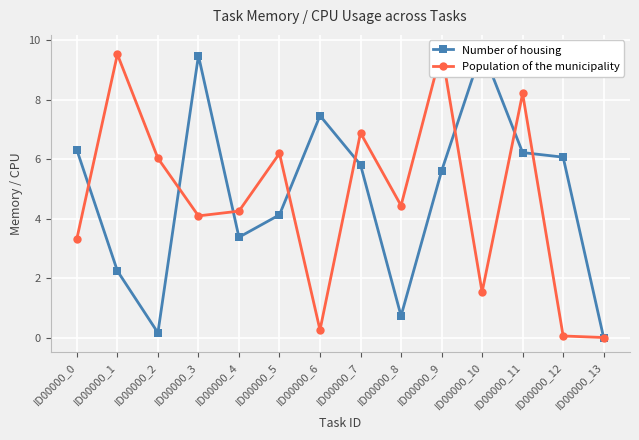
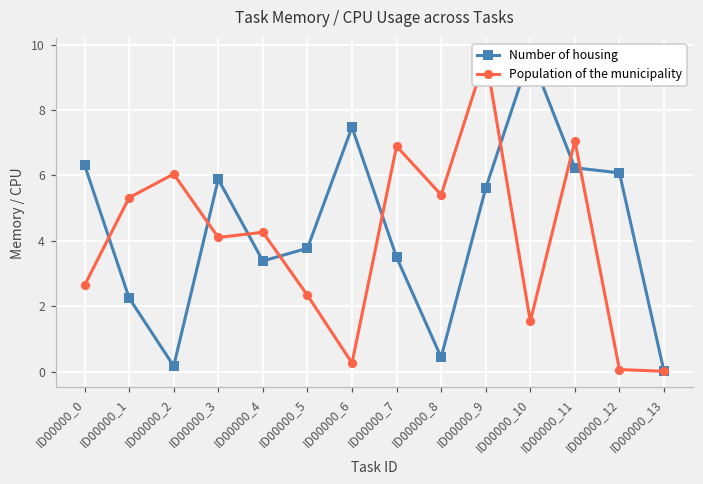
Population of the municipality, ID00000_0: 3.3 -> 2.6
Population of the municipality, ID00000_1: 9.5 -> 5.3
Number of housing, ID00000_3: 9.5 -> 5.9
Number of housing, ID00000_5: 4.1 -> 3.8
Population of the municipality, ID00000_5: 6.2 -> 2.3
Number of housing, ID00000_7: 5.8 -> 3.5
Number of housing, ID00000_8: 0.7 -> 0.4
Population of the municipality, ID00000_8: 4.4 -> 5.4
Population of the municipality, ID00000_11: 8.2 -> 7.1
